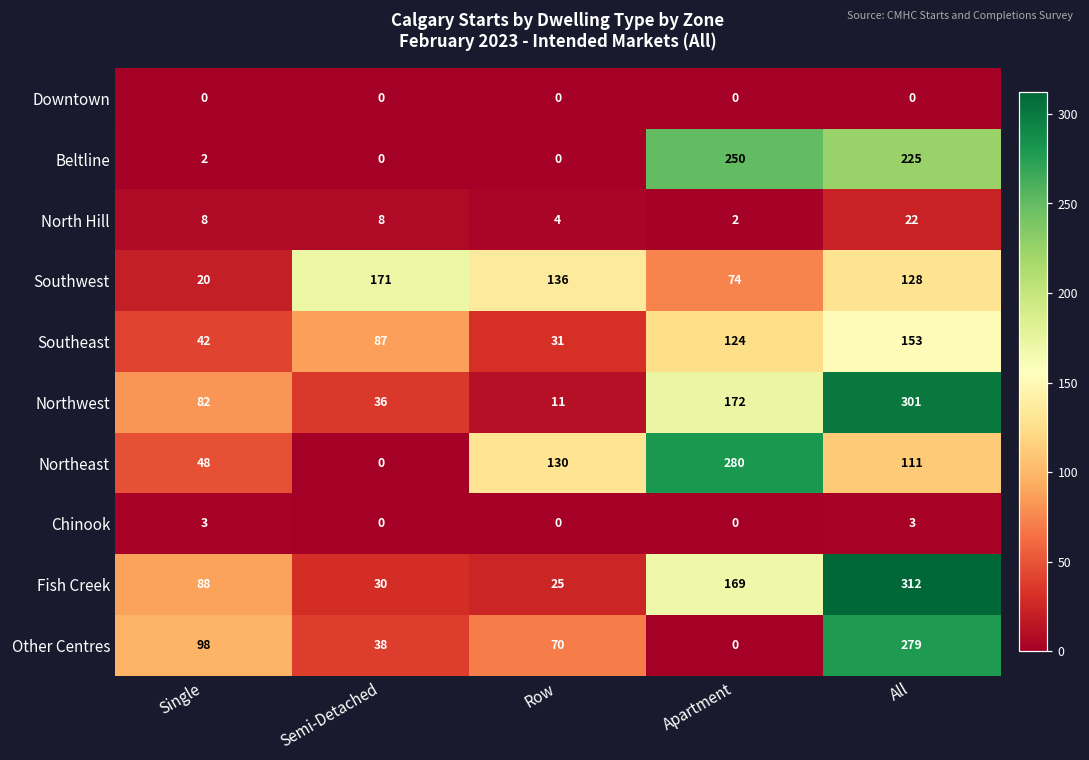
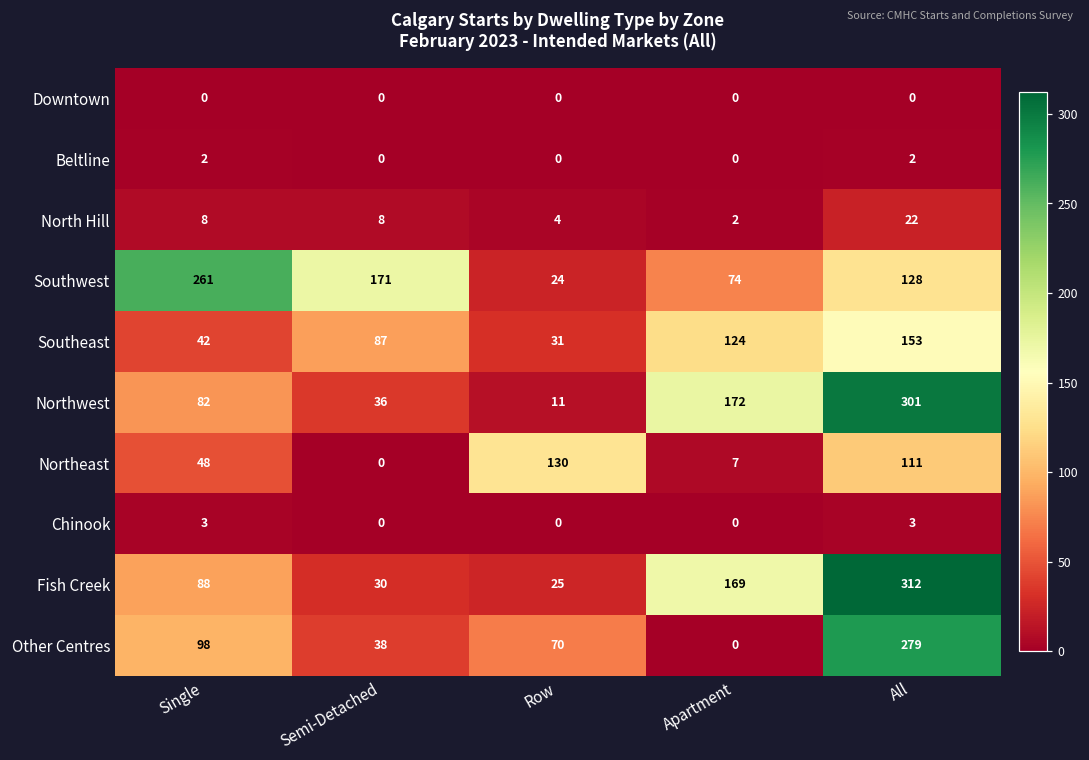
Beltline, Apartment: 250 -> 0
Beltline, All: 225 -> 2
Southwest, Single: 20 -> 261
Southwest, Row: 136 -> 24
Northeast, Apartment: 280 -> 7
